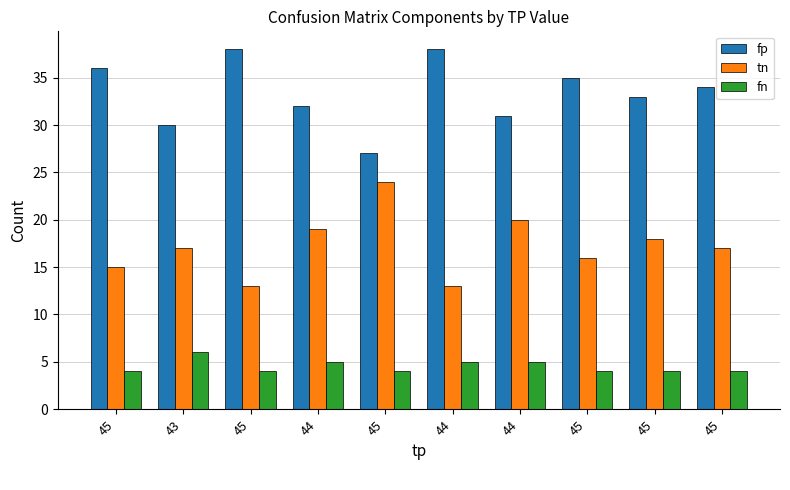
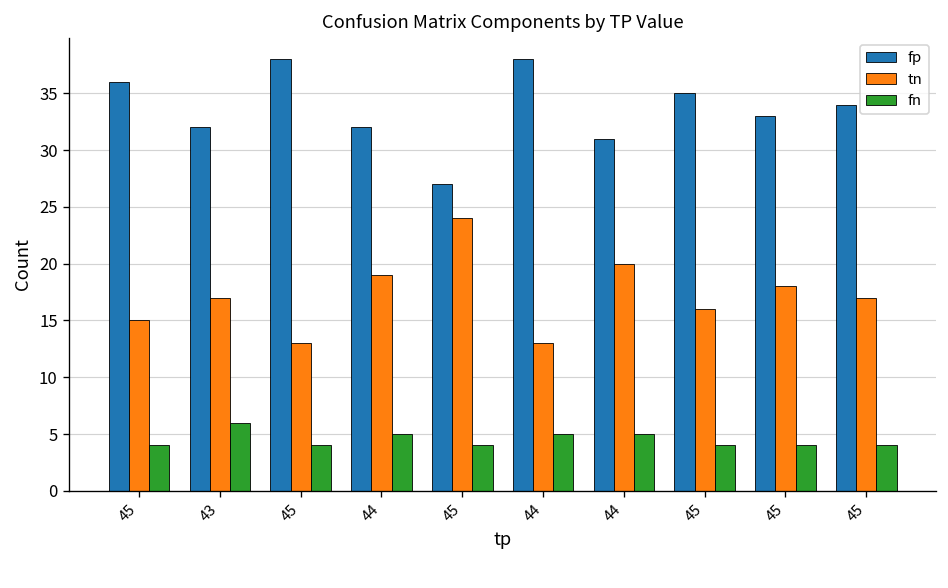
fp, 43: 30 -> 32
